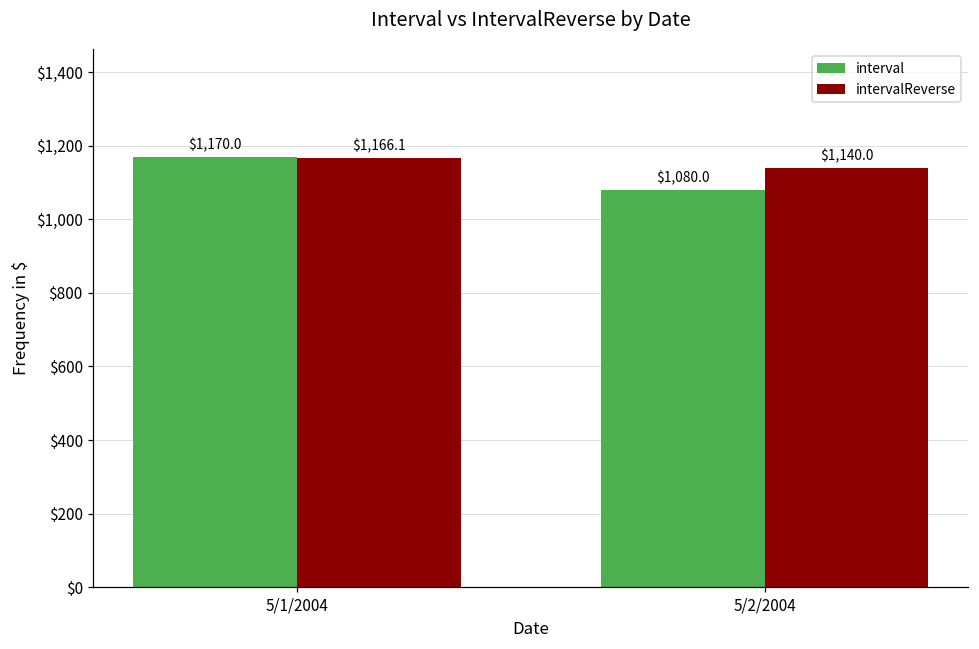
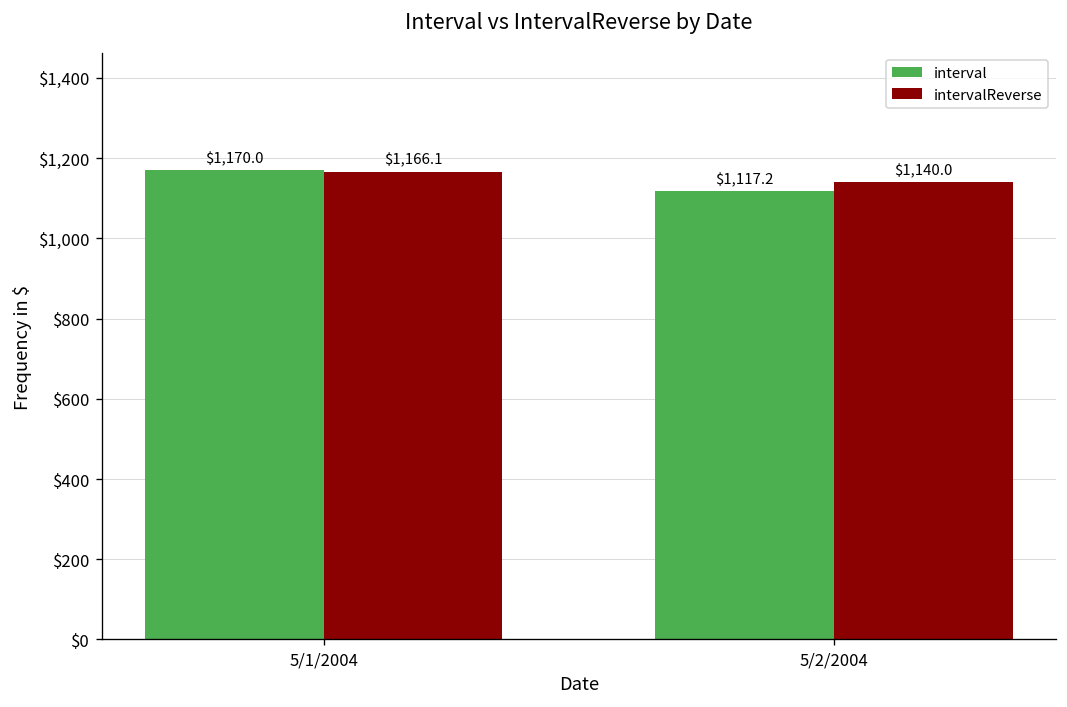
interval, 5/2/2004: $1,080.0 -> $1,117.2
